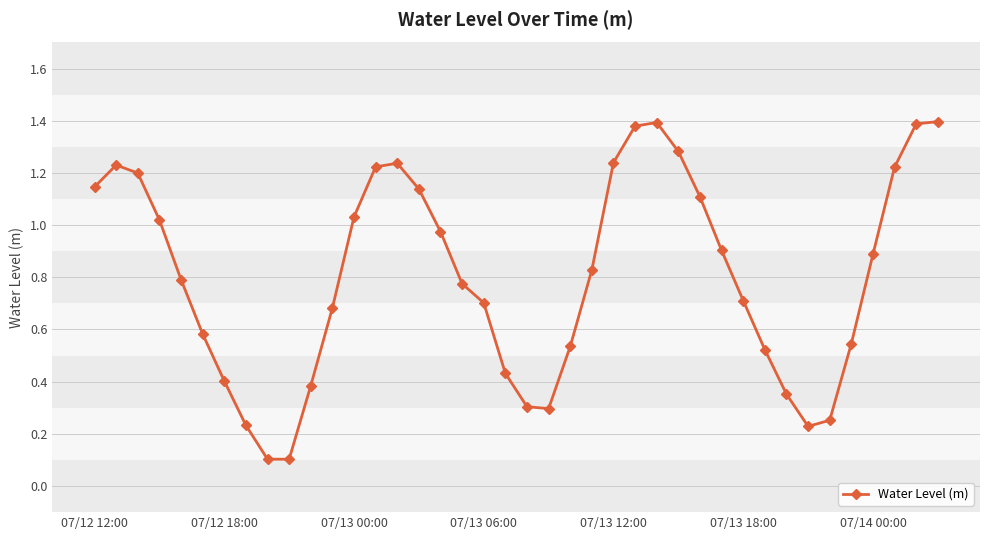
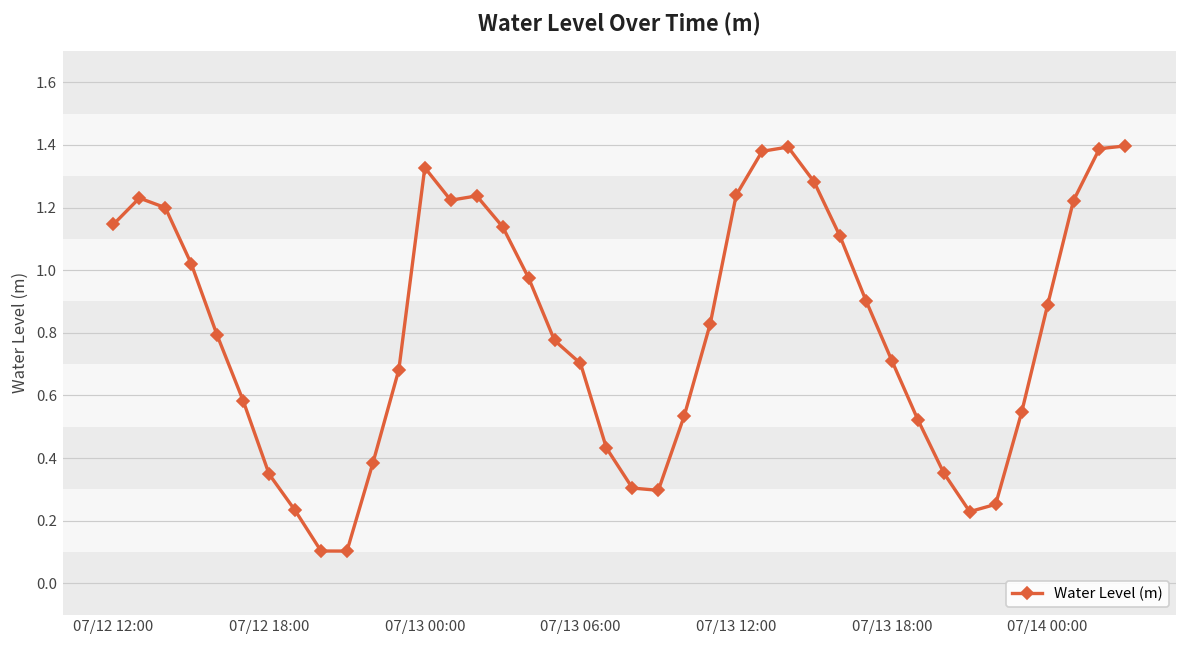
07/12 18:00: 0.40 -> 0.35
07/13 00:00: 1.03 -> 1.33
